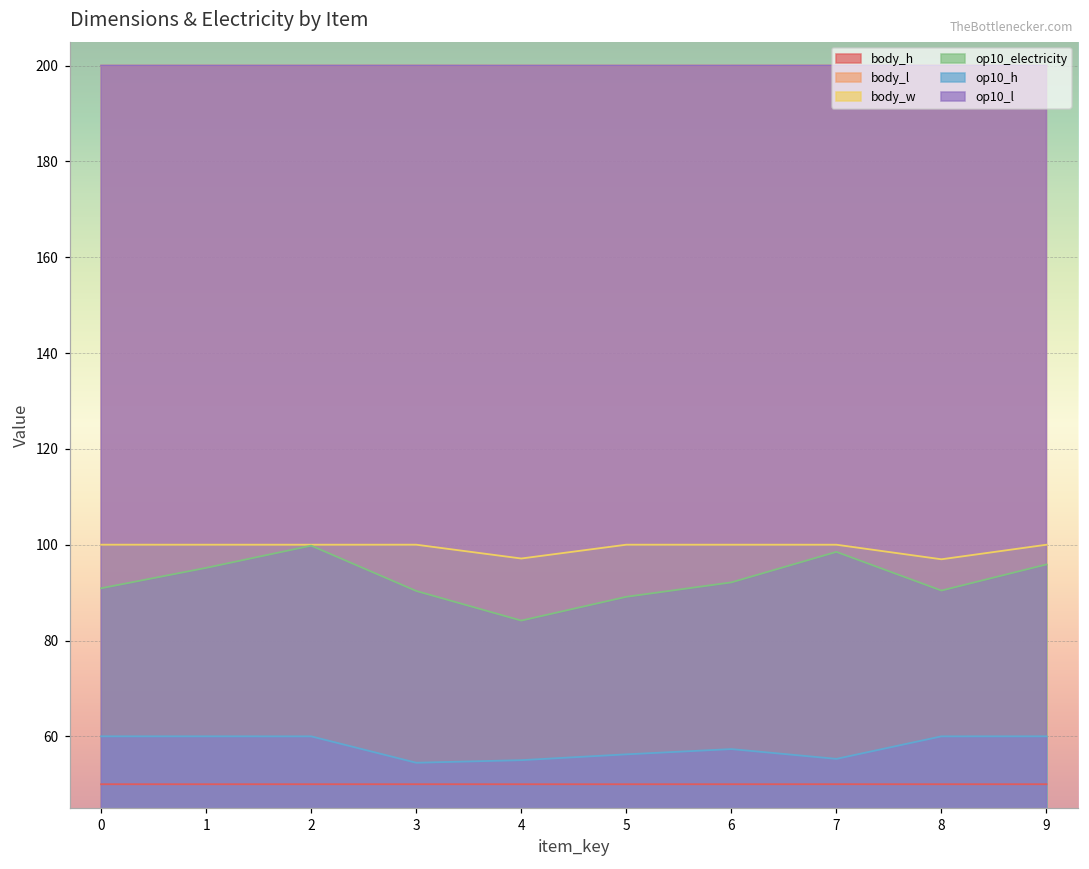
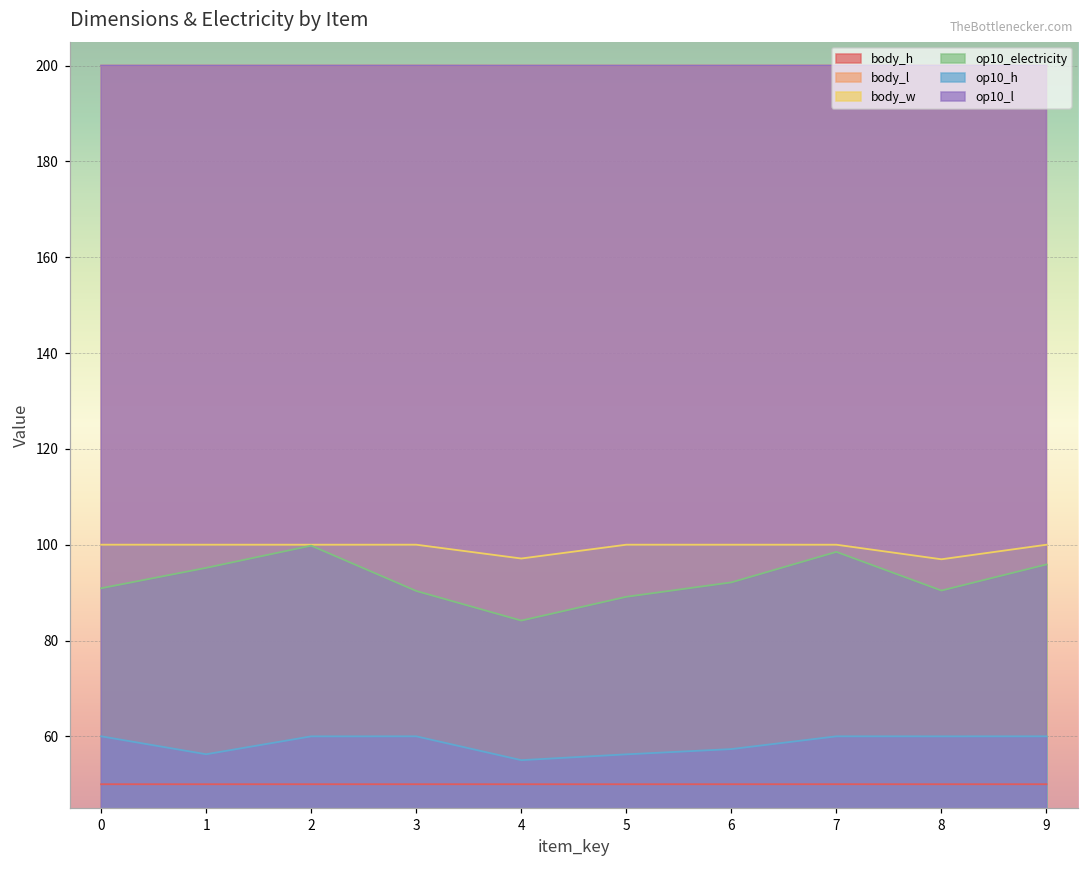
op10_h, 1: 60 -> 56
op10_h, 3: 54 -> 60
op10_h, 7: 55 -> 60
